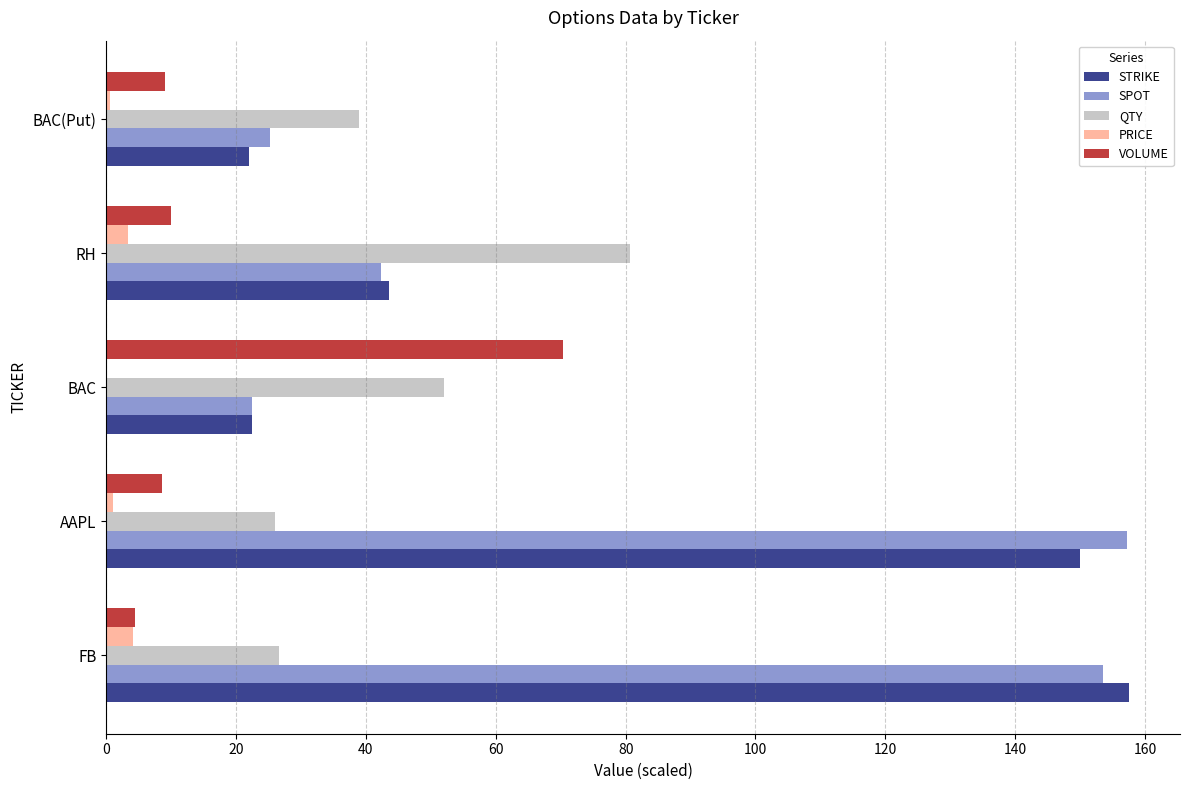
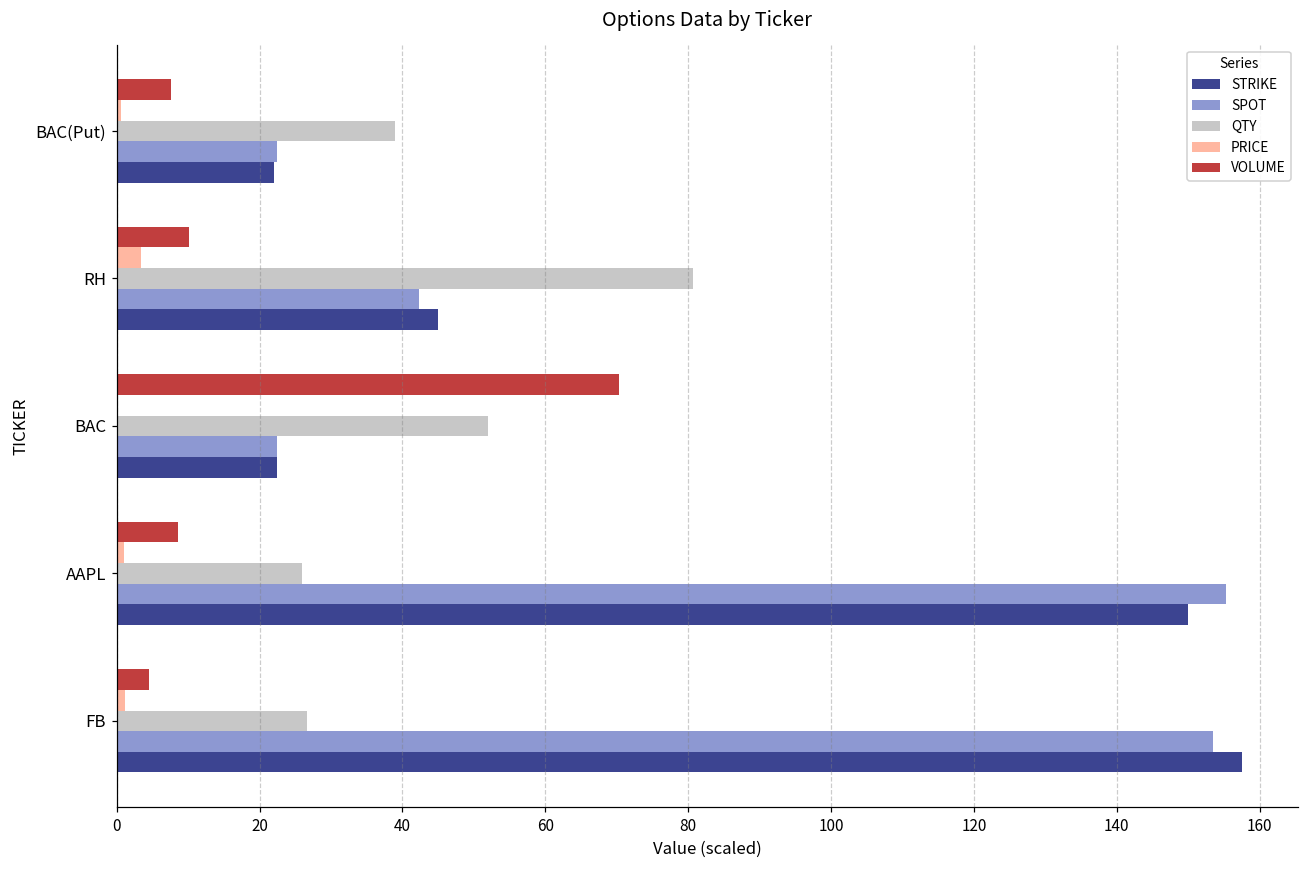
VOLUME, BAC(Put): 9 -> 8
SPOT, BAC(Put): 25 -> 22
STRIKE, RH: 44 -> 45
SPOT, AAPL: 157 -> 155
PRICE, FB: 4 -> 1
